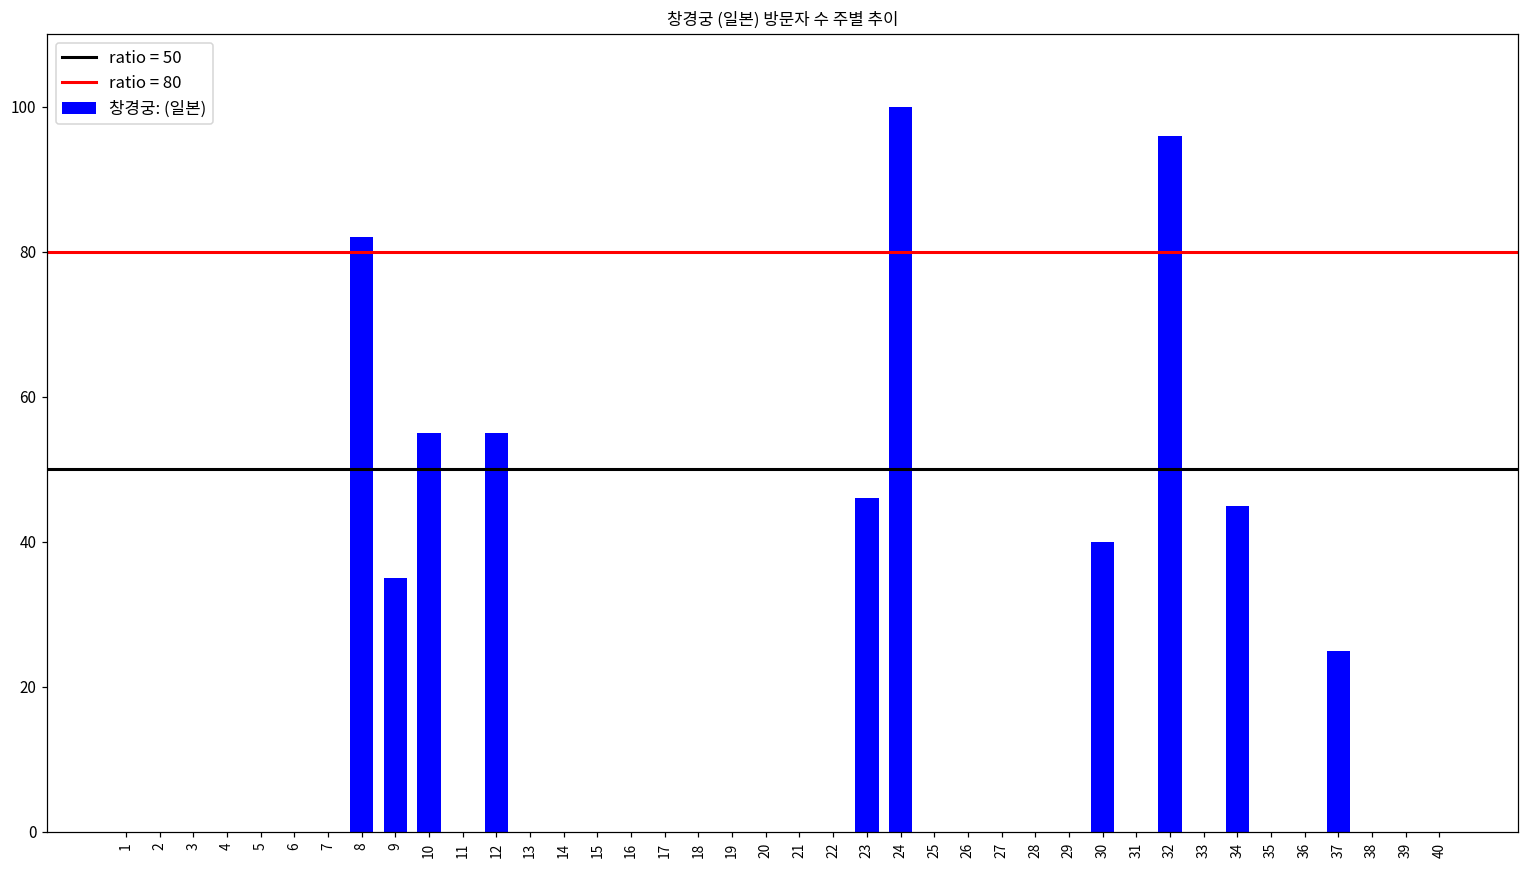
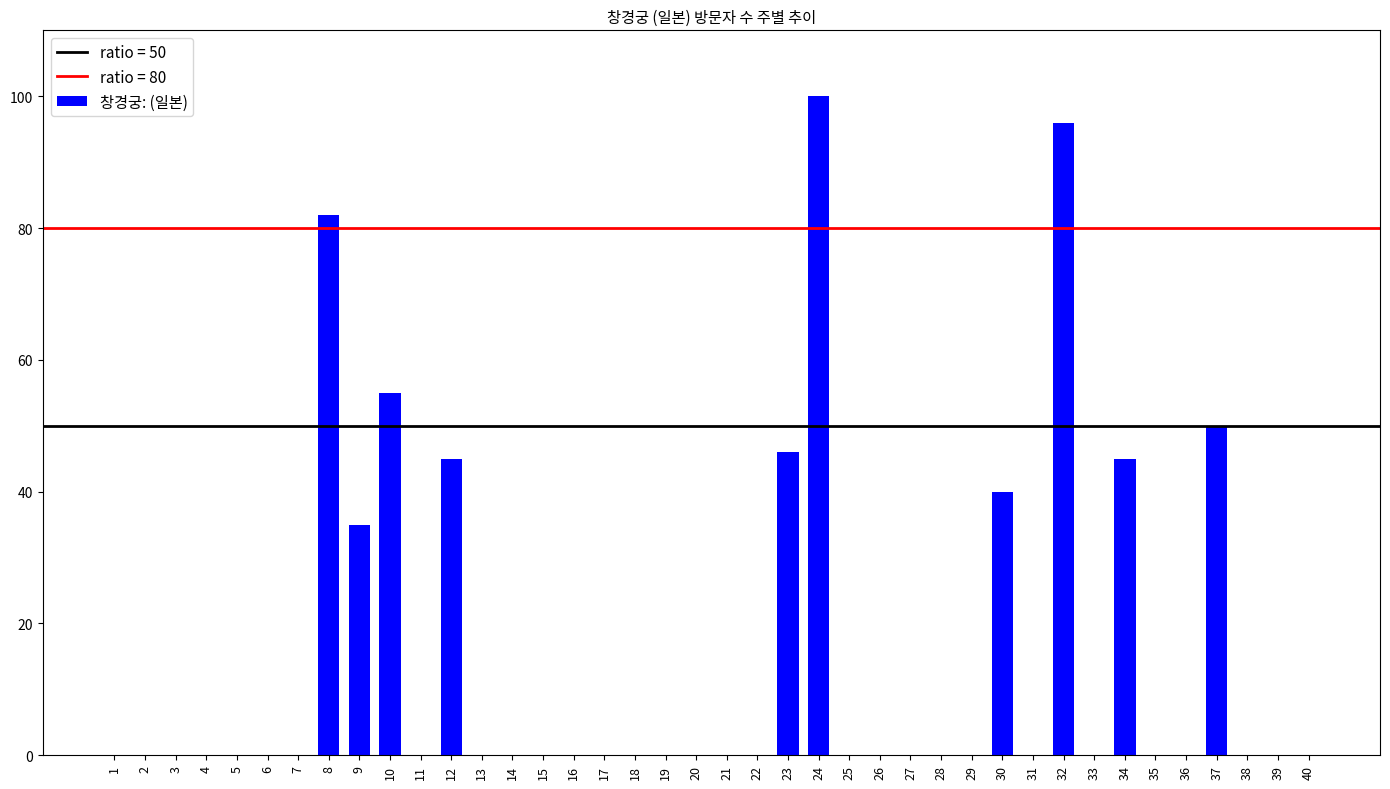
12: 55 -> 45
37: 25 -> 50
